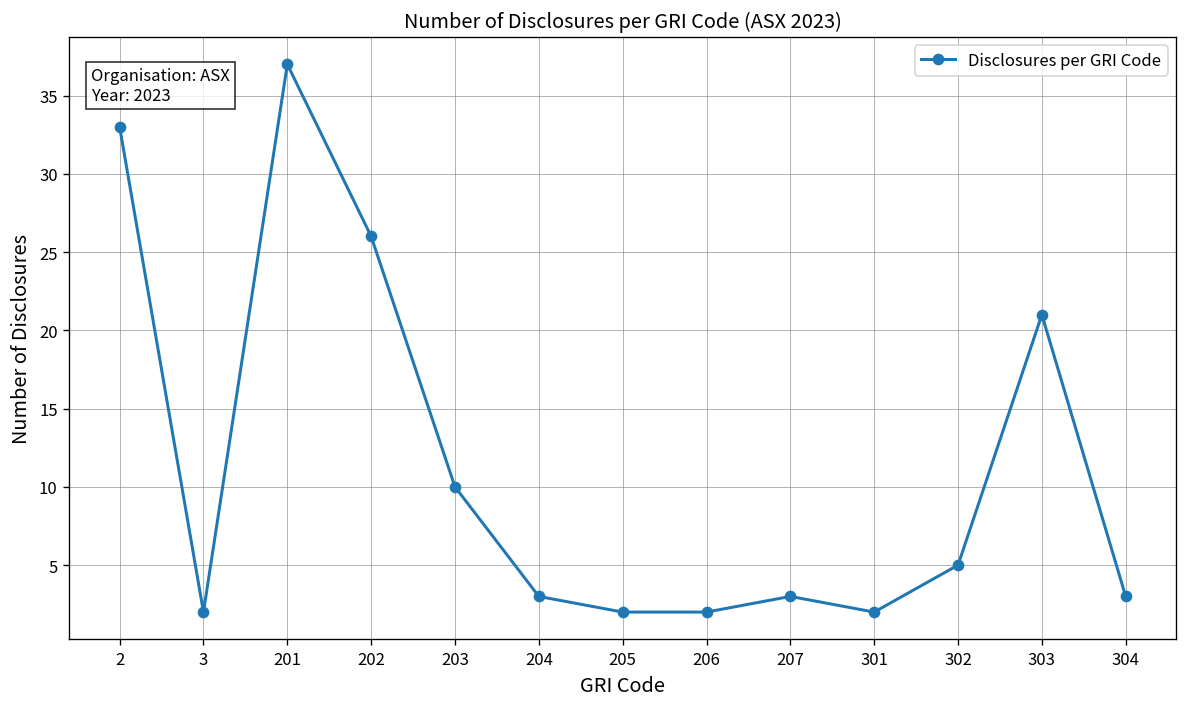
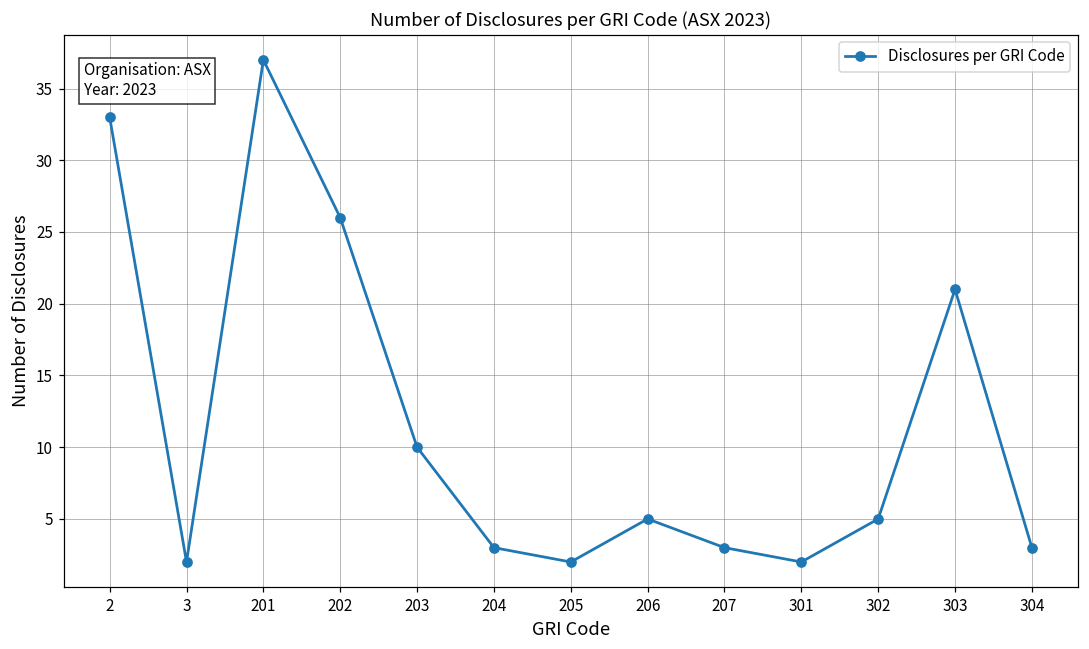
206: 2 -> 5
